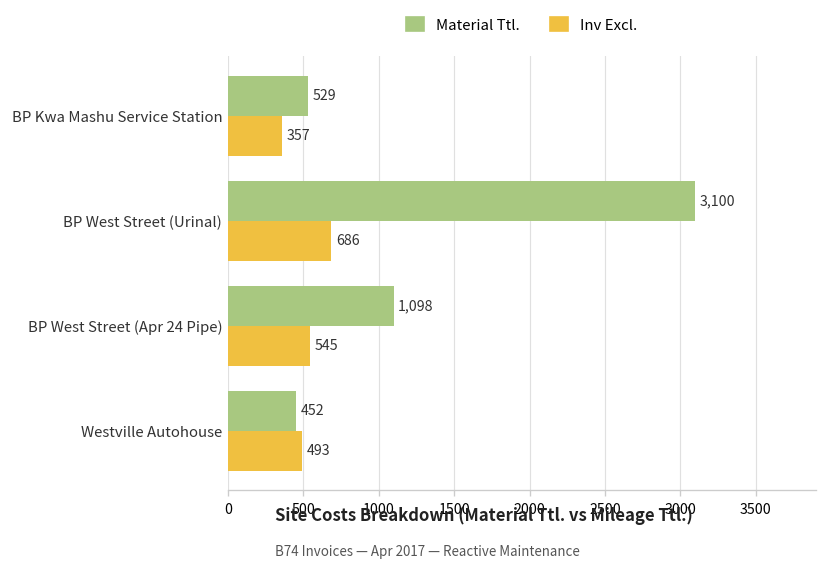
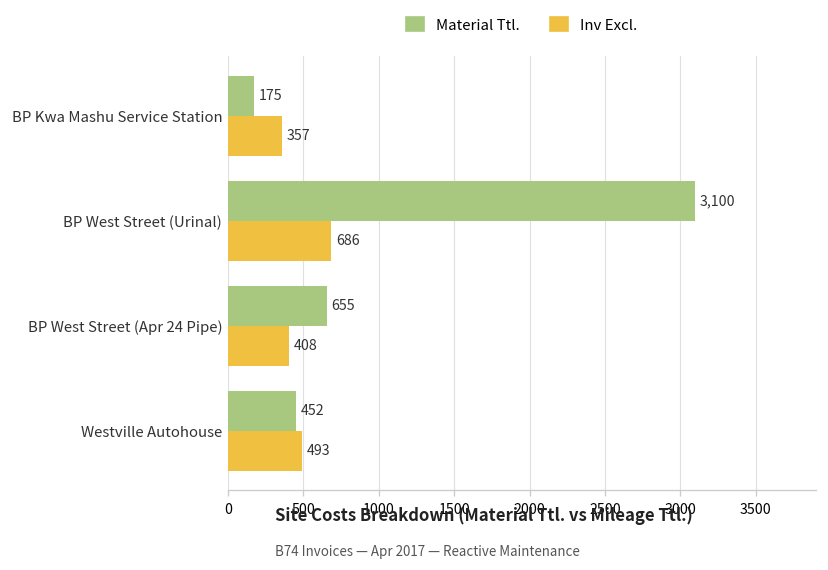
Material Ttl., BP Kwa Mashu Service Station: 529 -> 175
Material Ttl., BP West Street (Apr 24 Pipe): 1,098 -> 655
Inv Excl., BP West Street (Apr 24 Pipe): 545 -> 408
